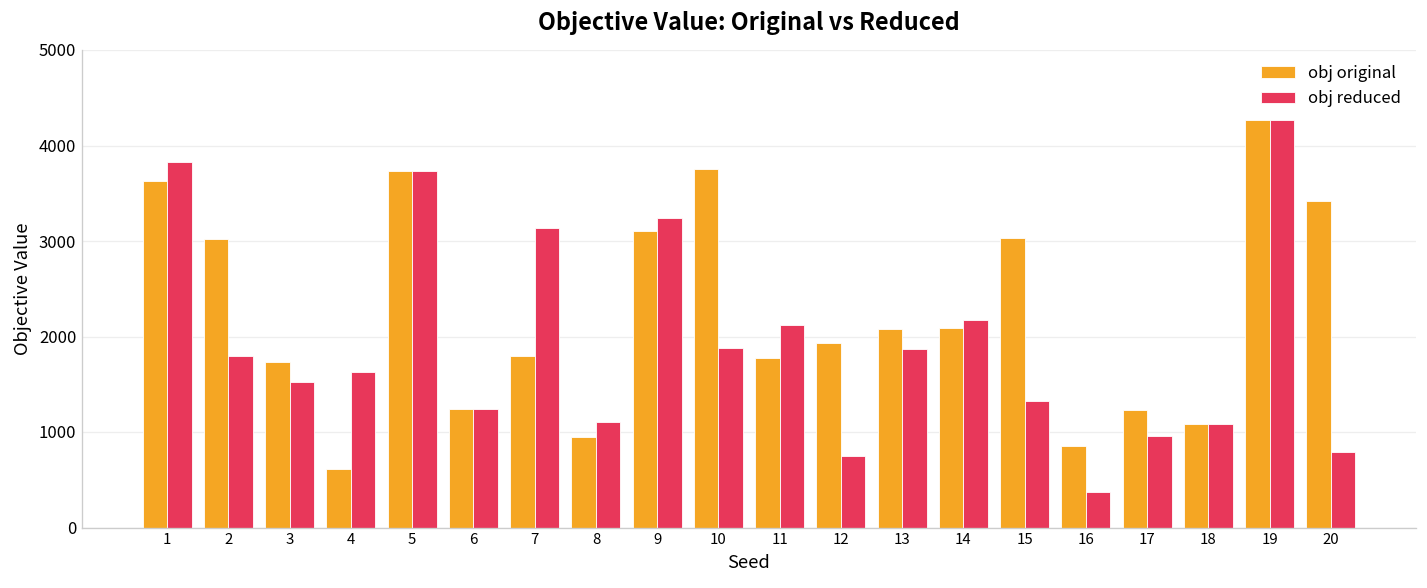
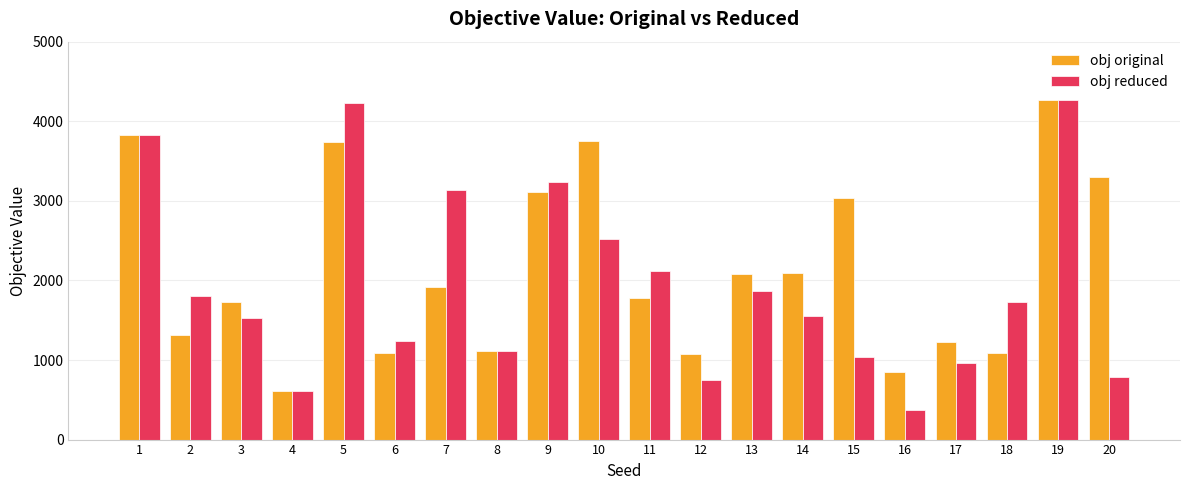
obj original, 1: 3600 -> 3800
obj original, 2: 3000 -> 1300
obj reduced, 4: 1600 -> 600
obj reduced, 5: 3700 -> 4200
obj original, 6: 1200 -> 1100
obj original, 7: 1800 -> 1900
obj original, 8: 1000 -> 1100
obj reduced, 10: 1900 -> 2500
obj original, 12: 1900 -> 1100
obj reduced, 14: 2200 -> 1600
obj reduced, 15: 1300 -> 1000
obj reduced, 18: 1100 -> 1700
obj original, 20: 3400 -> 3300
